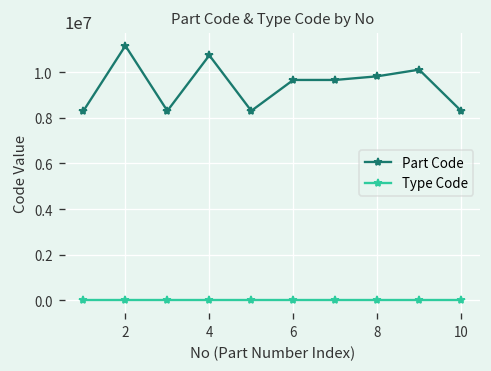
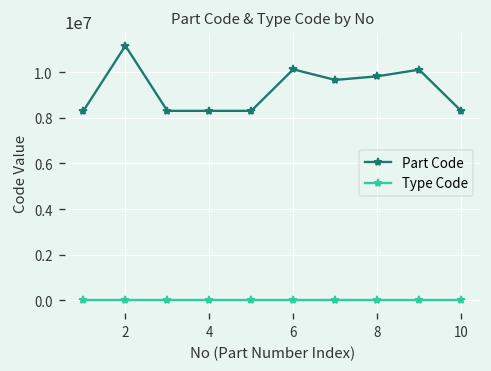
Part Code, 4: 10700000 -> 8300000
Part Code, 6: 9700000 -> 10100000
